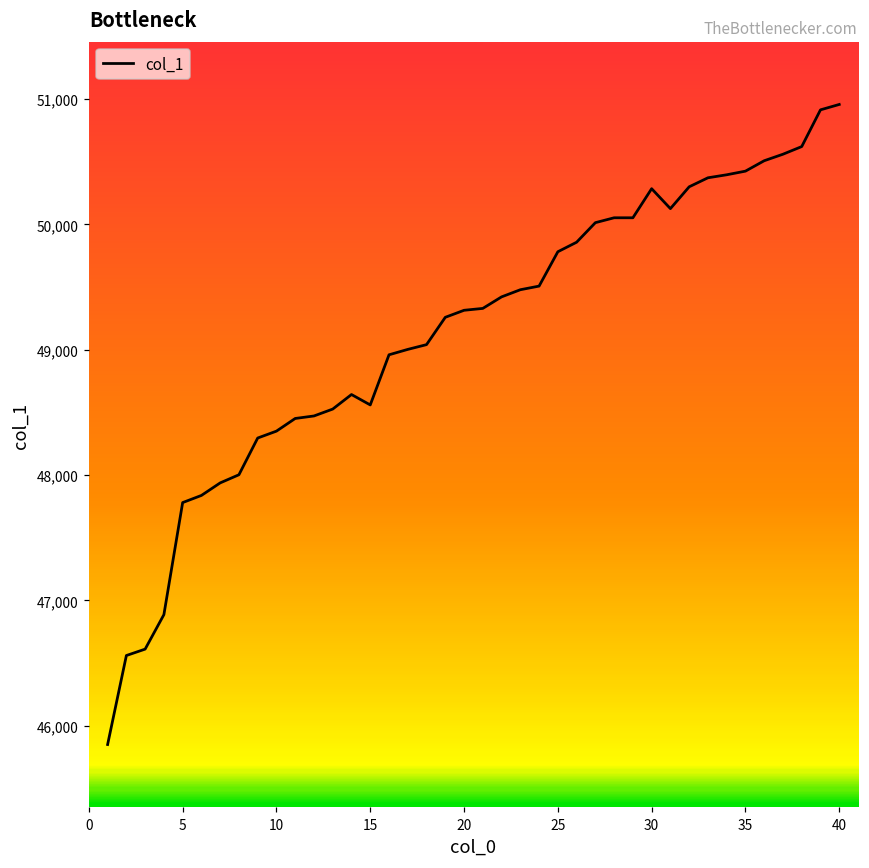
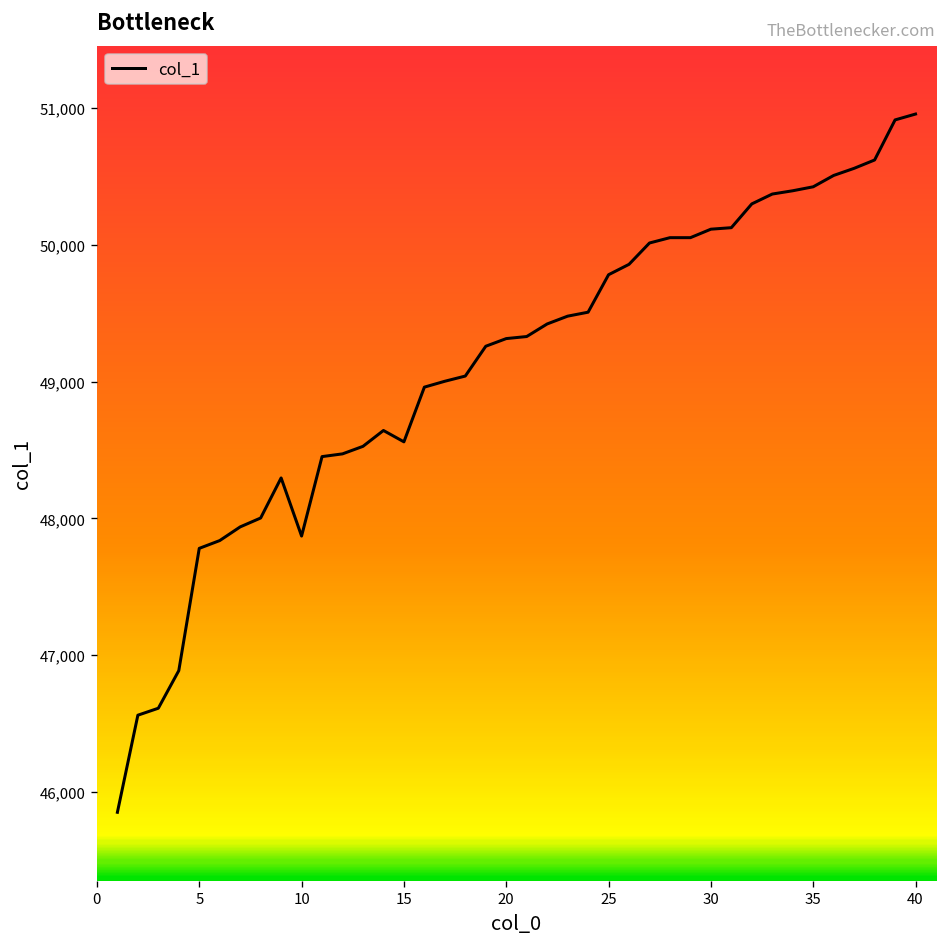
10: 48,350 -> 47,870
30: 50,290 -> 50,120
